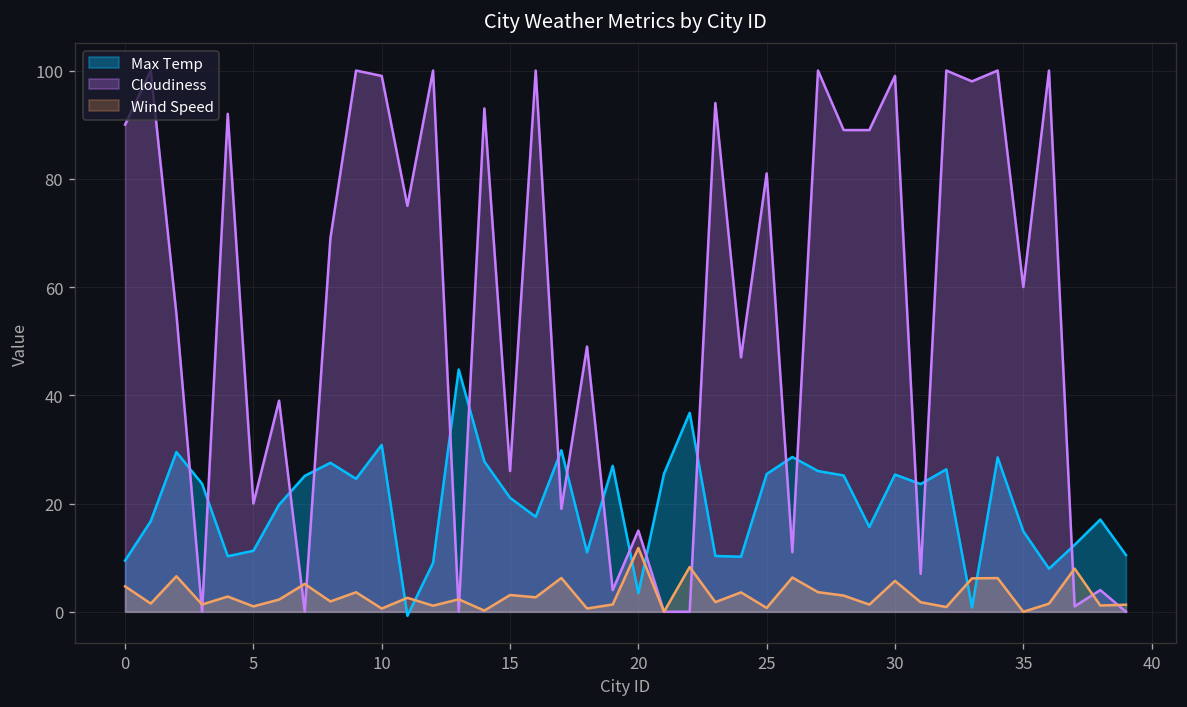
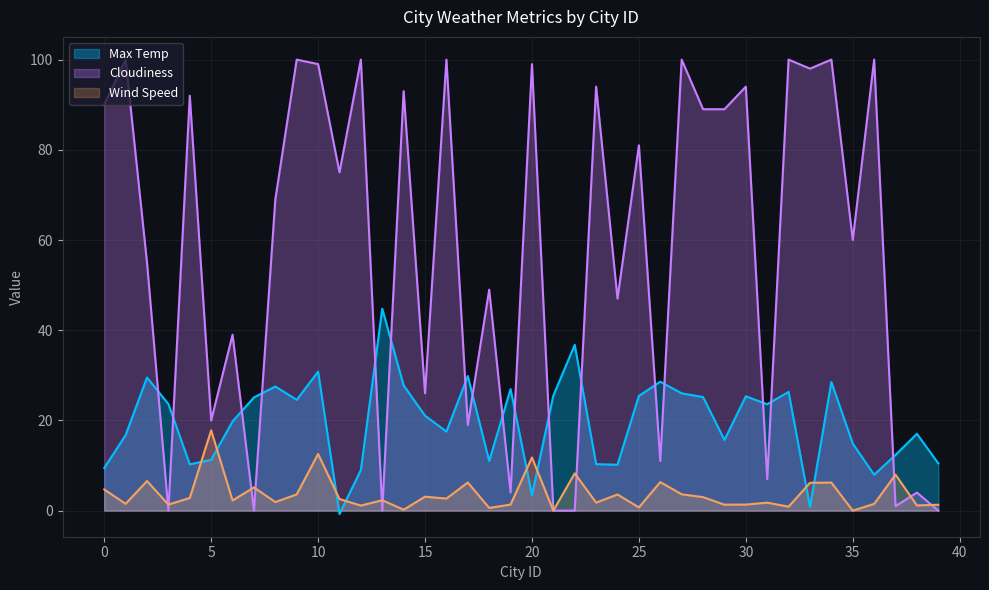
Wind Speed, 5: 1 -> 18
Wind Speed, 10: 1 -> 13
Cloudiness, 20: 15 -> 99
Cloudiness, 30: 99 -> 94
Wind Speed, 30: 6 -> 1
